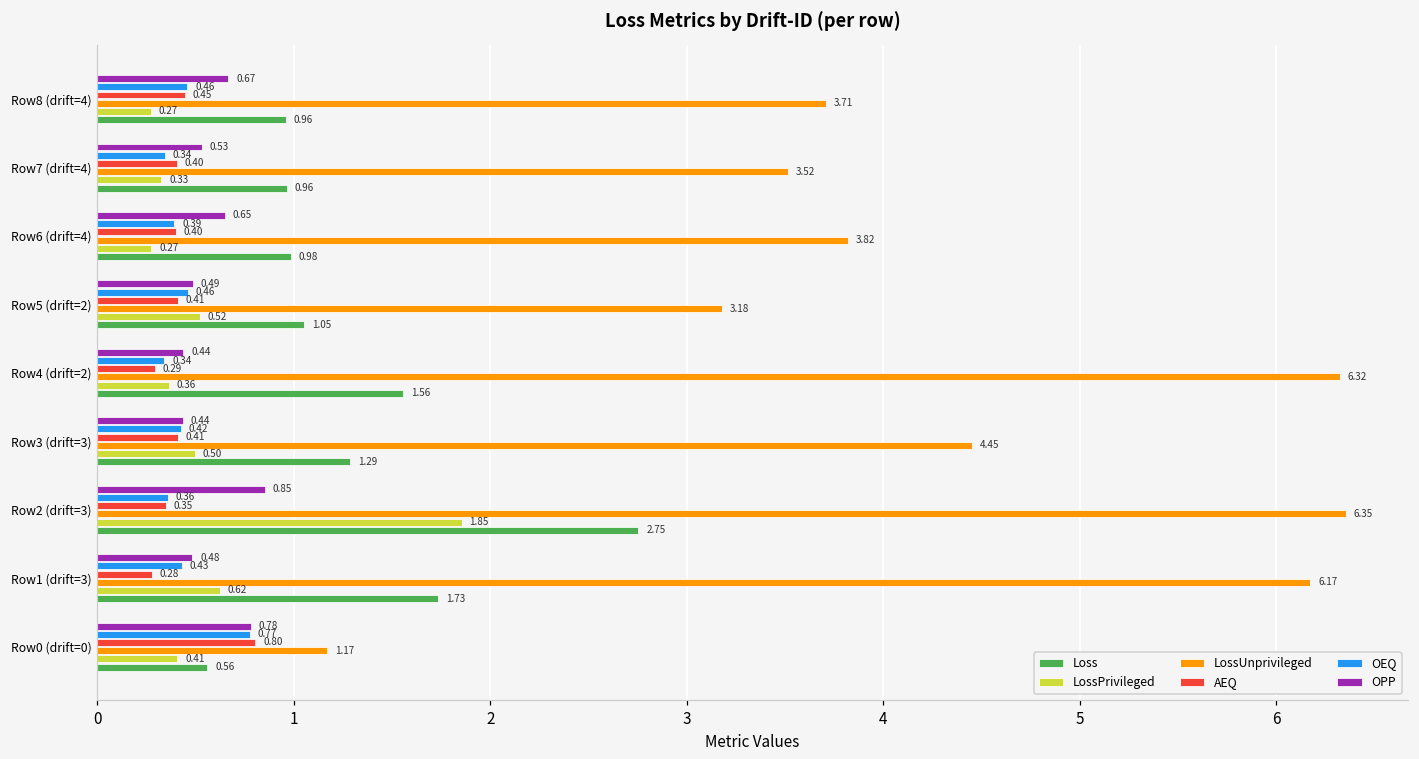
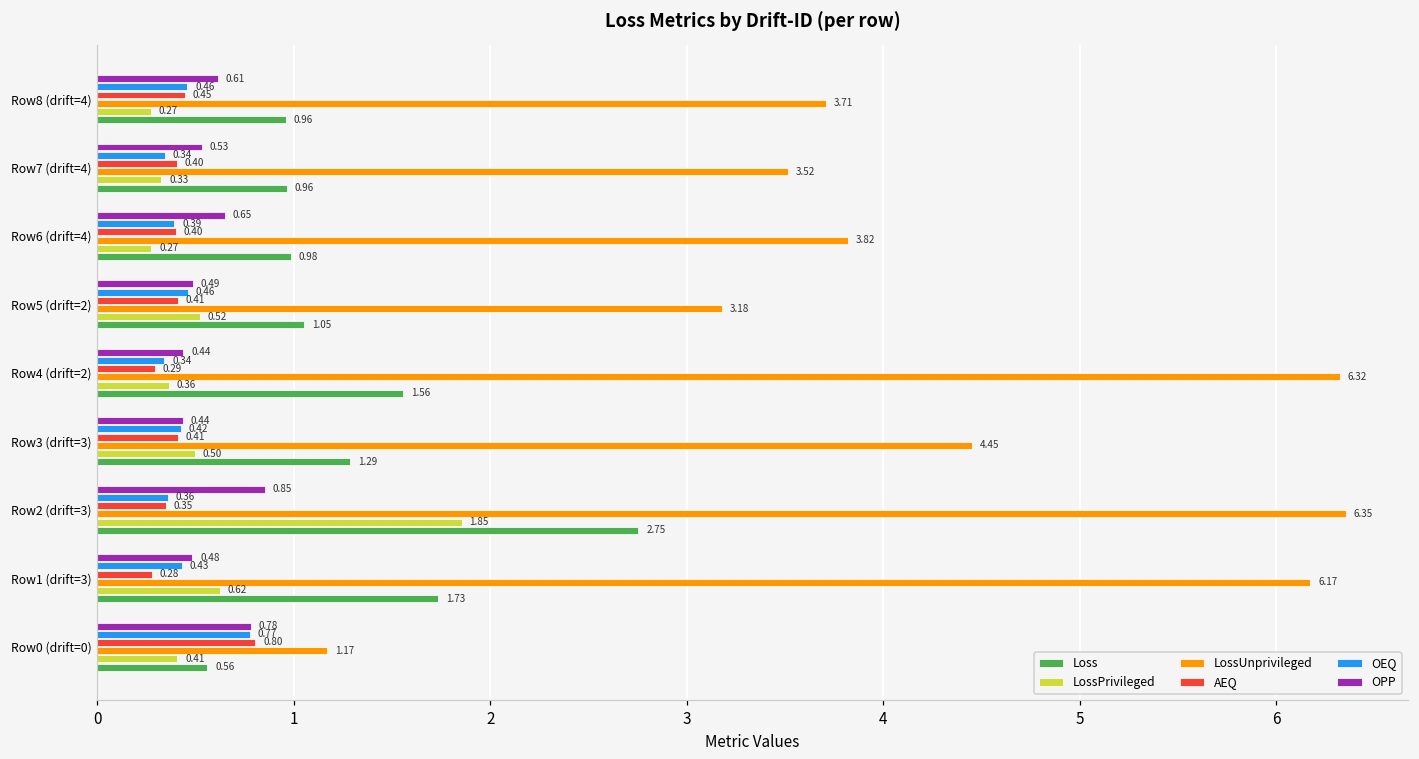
OPP, Row8 (drift=4): 0.67 -> 0.61
